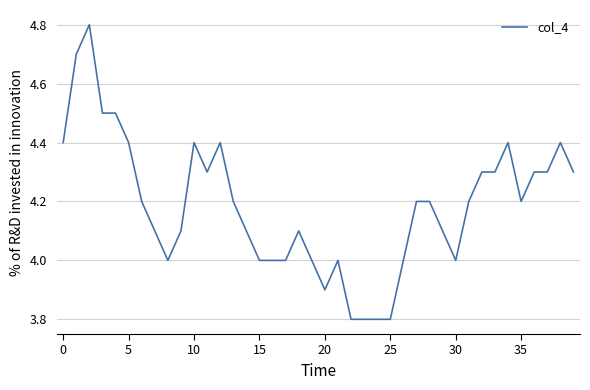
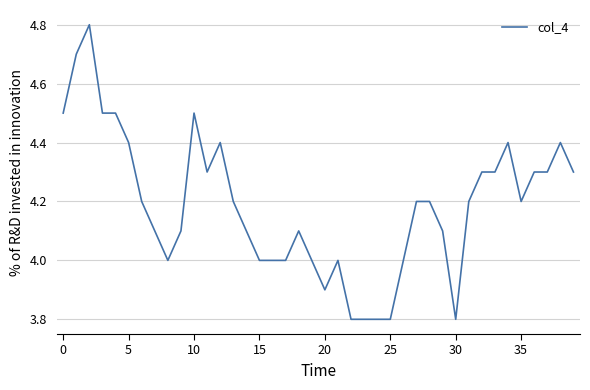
0: 4.4 -> 4.5
10: 4.4 -> 4.5
30: 4.0 -> 3.8
